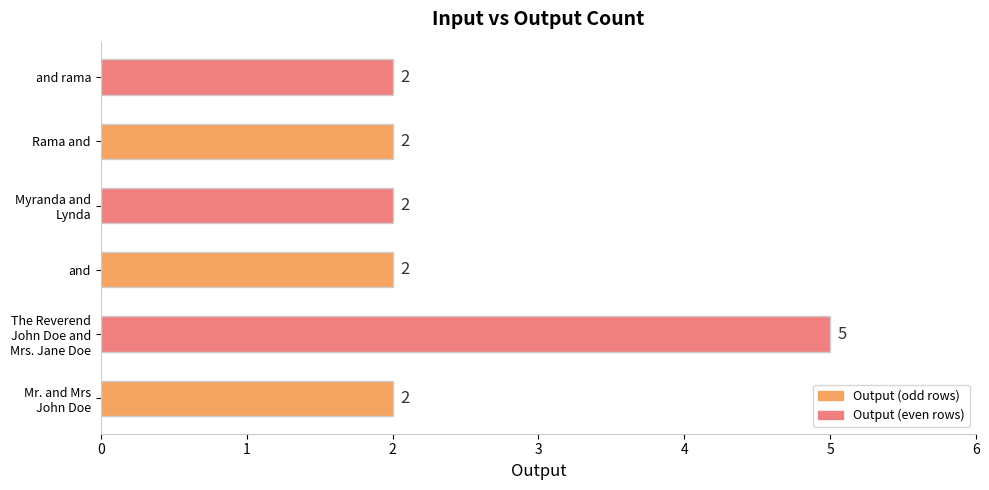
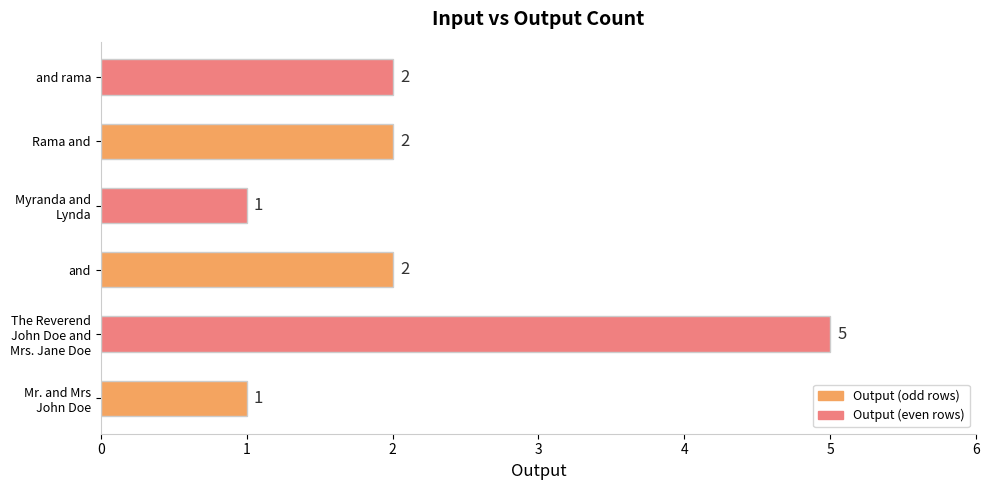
Myranda and Lynda: 2 -> 1
Mr. and Mrs John Doe: 2 -> 1
